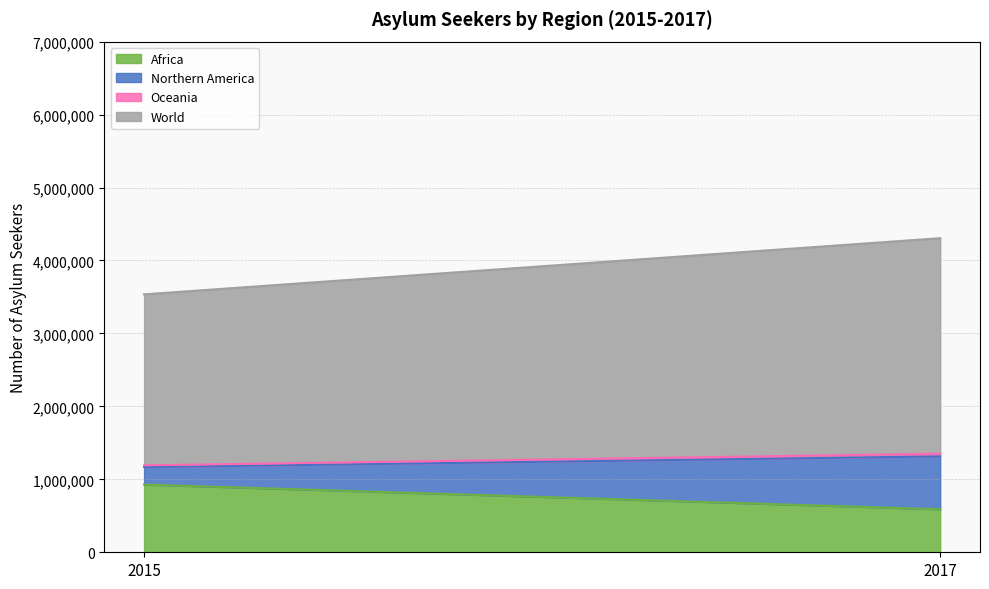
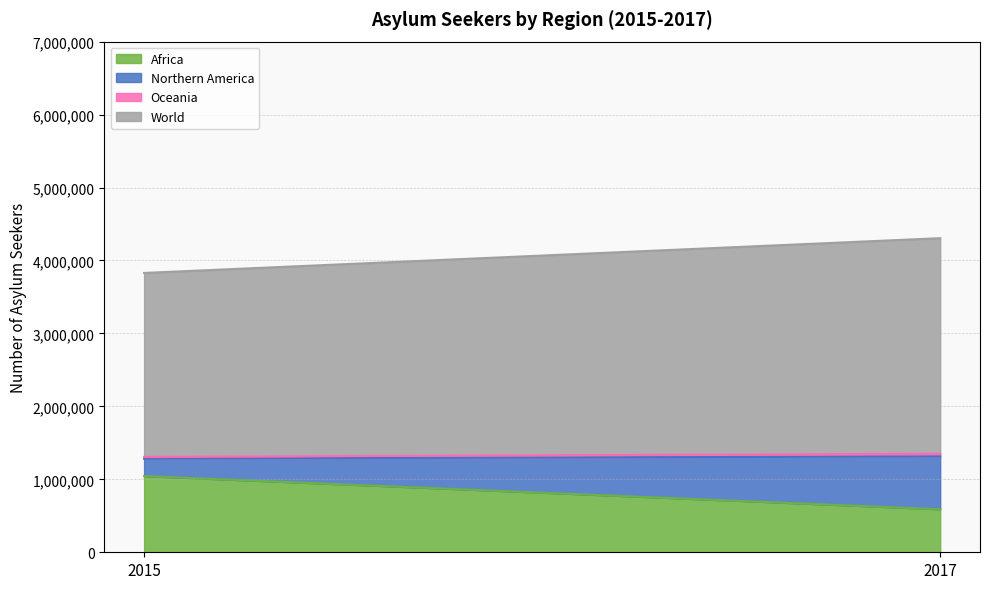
Africa, 2015: 900,000 -> 1,000,000
World, 2015: 2,300,000 -> 2,500,000
